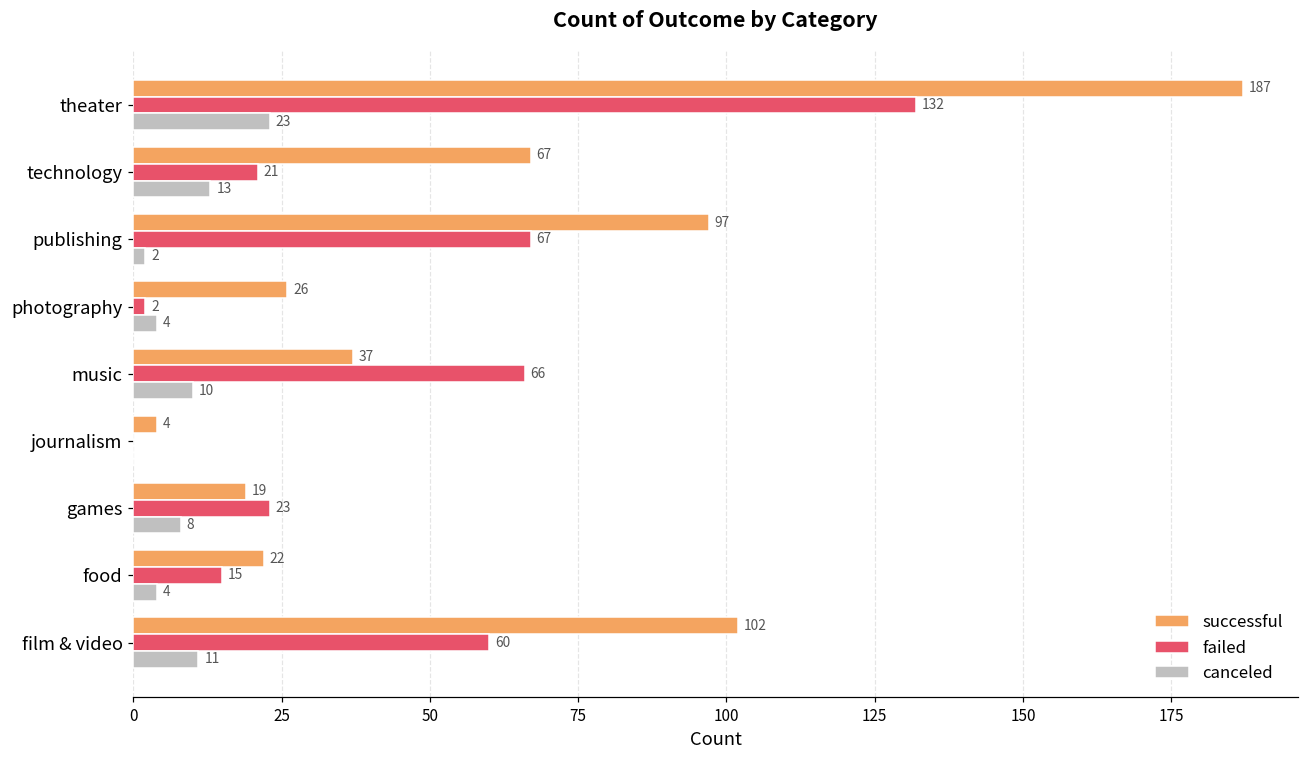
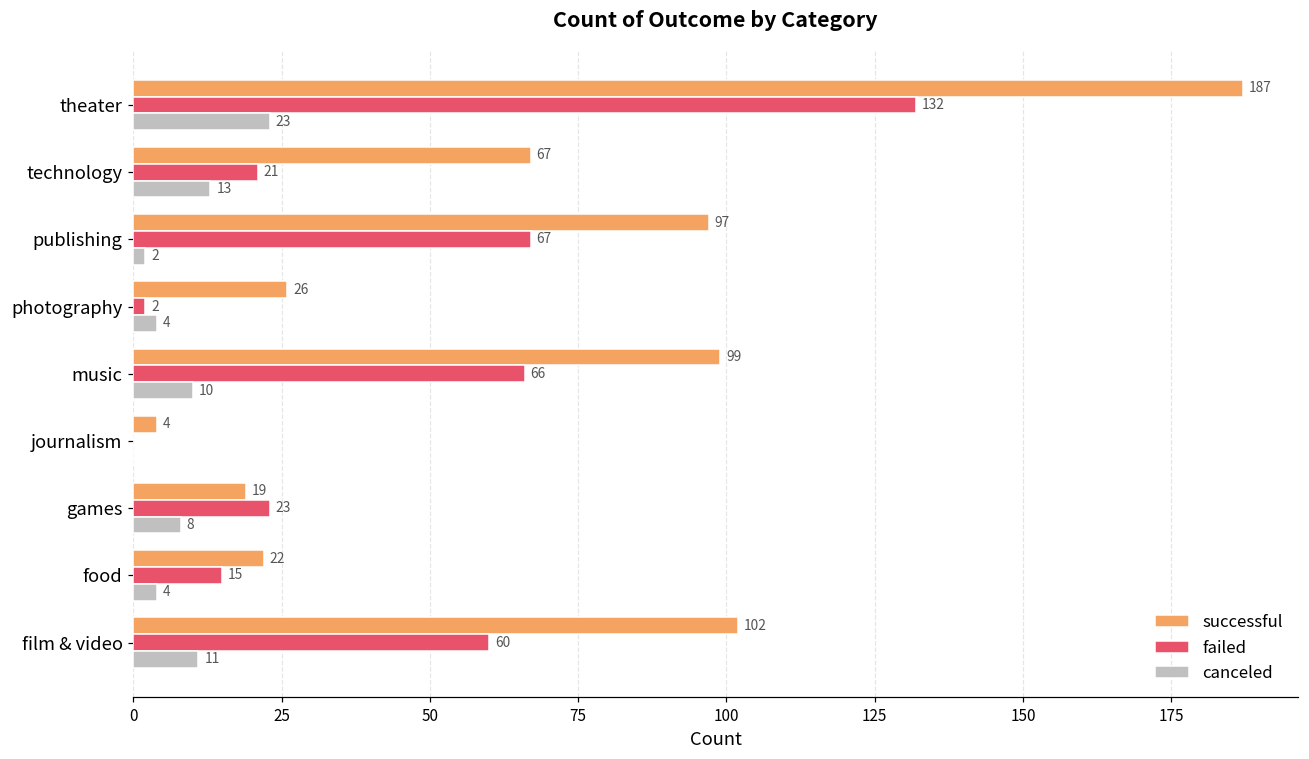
successful, music: 37 -> 99
